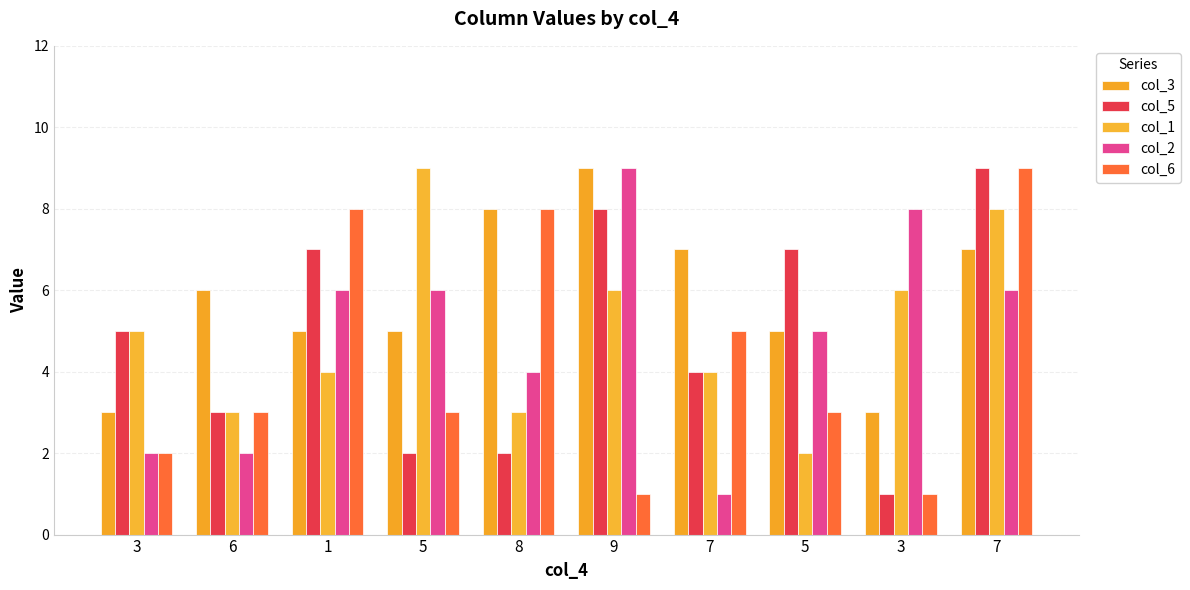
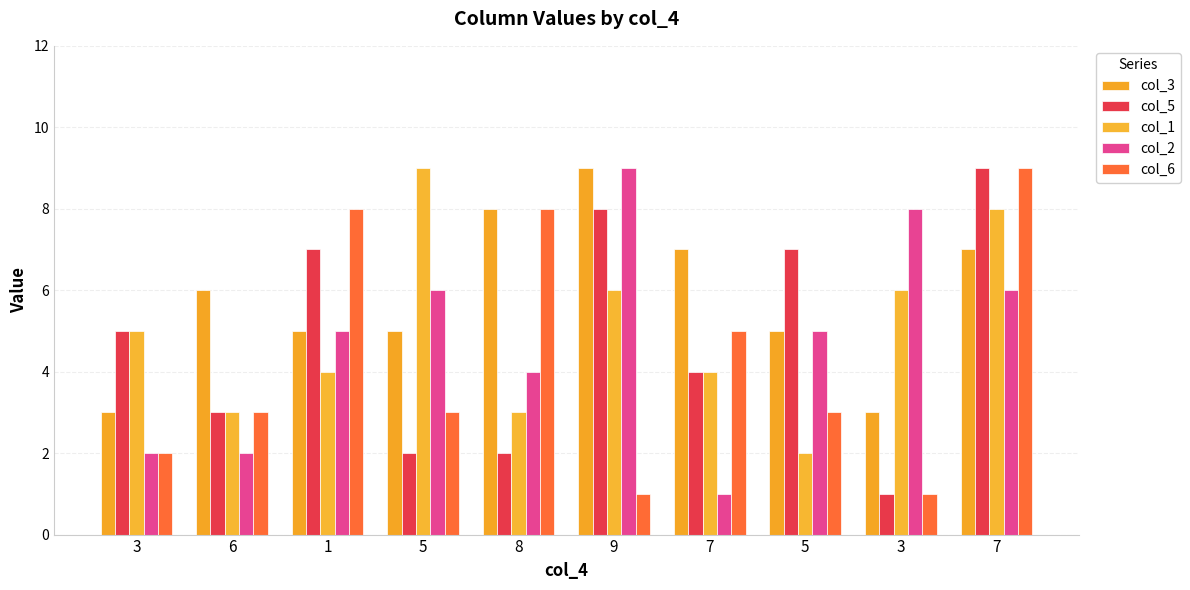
col_2, 1: 6 -> 5
